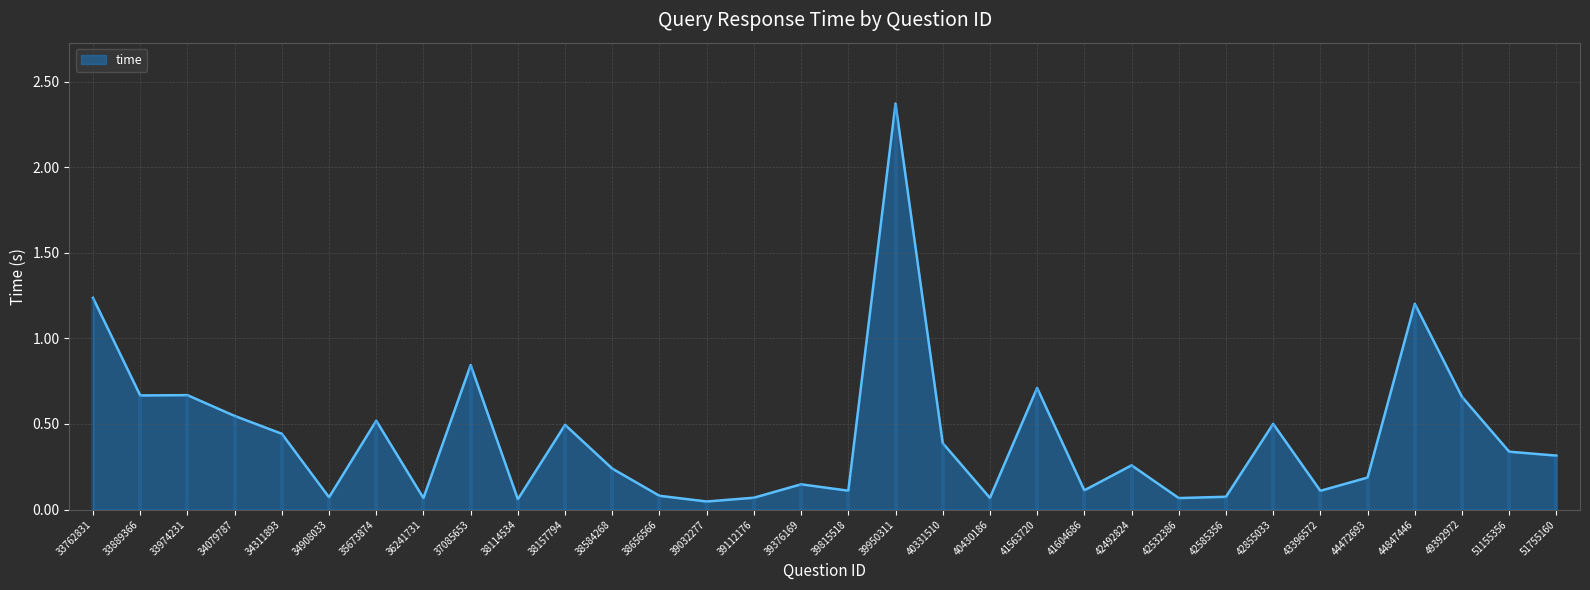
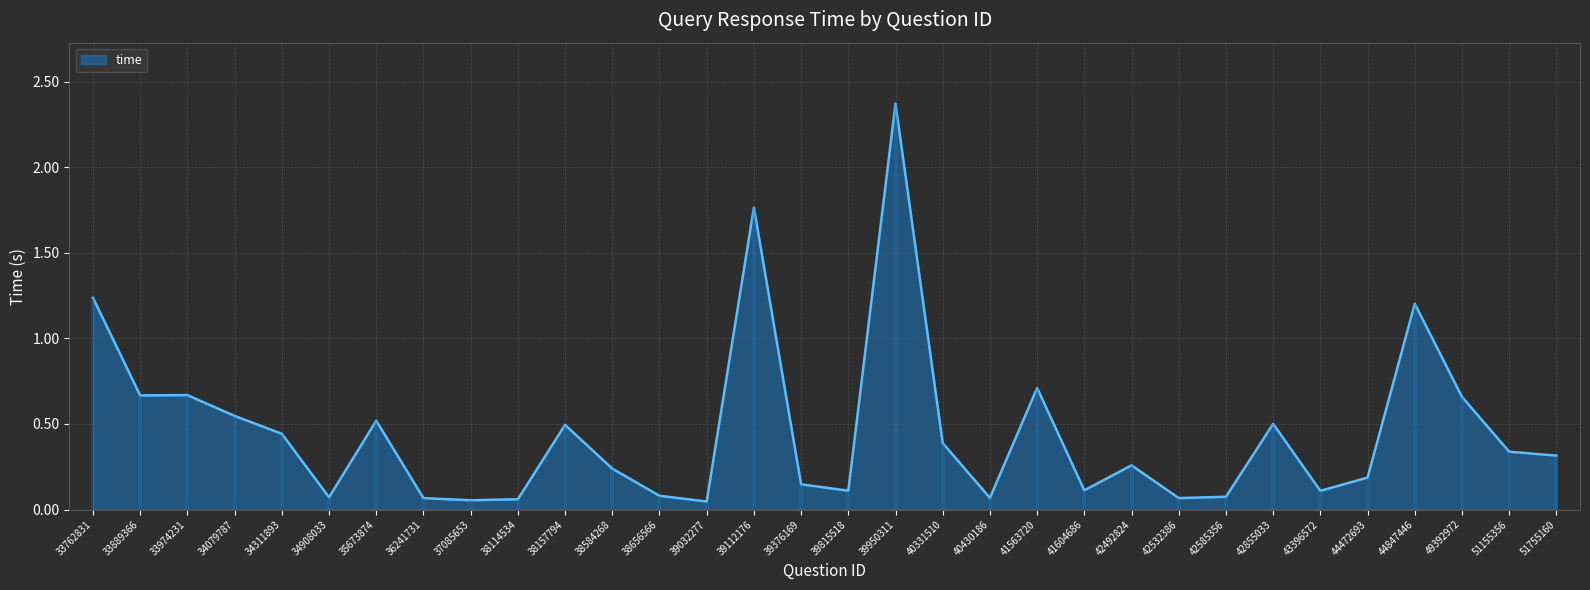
37085653: 0.84 -> 0.05
39112176: 0.07 -> 1.76
